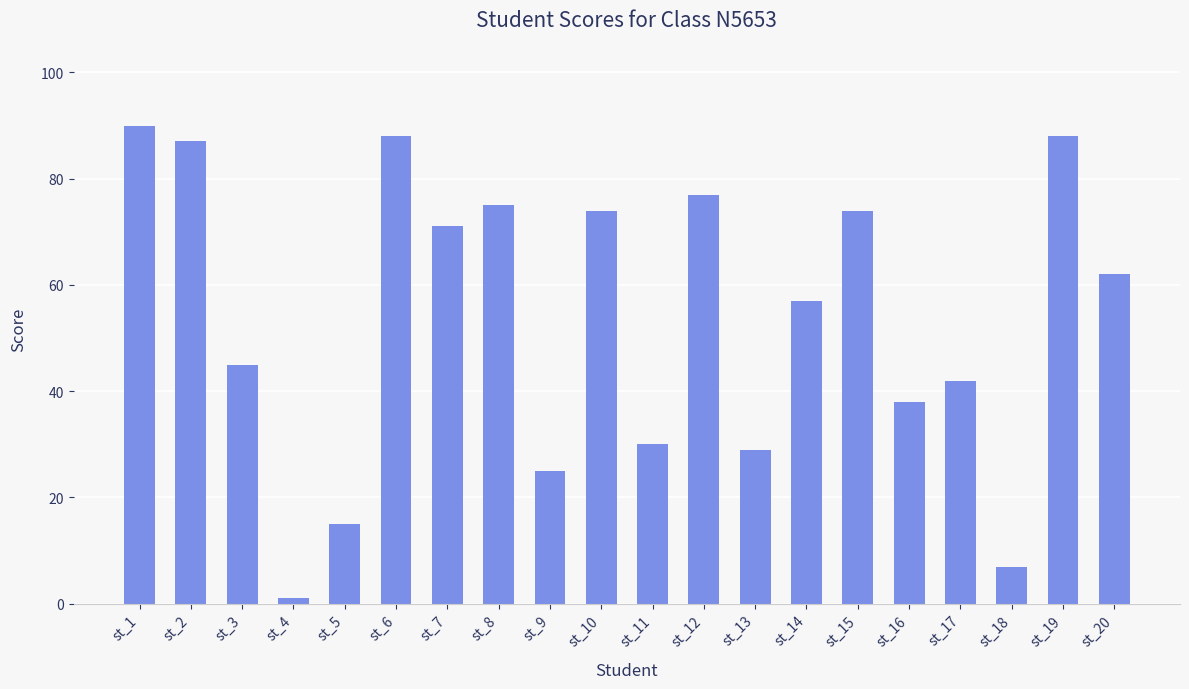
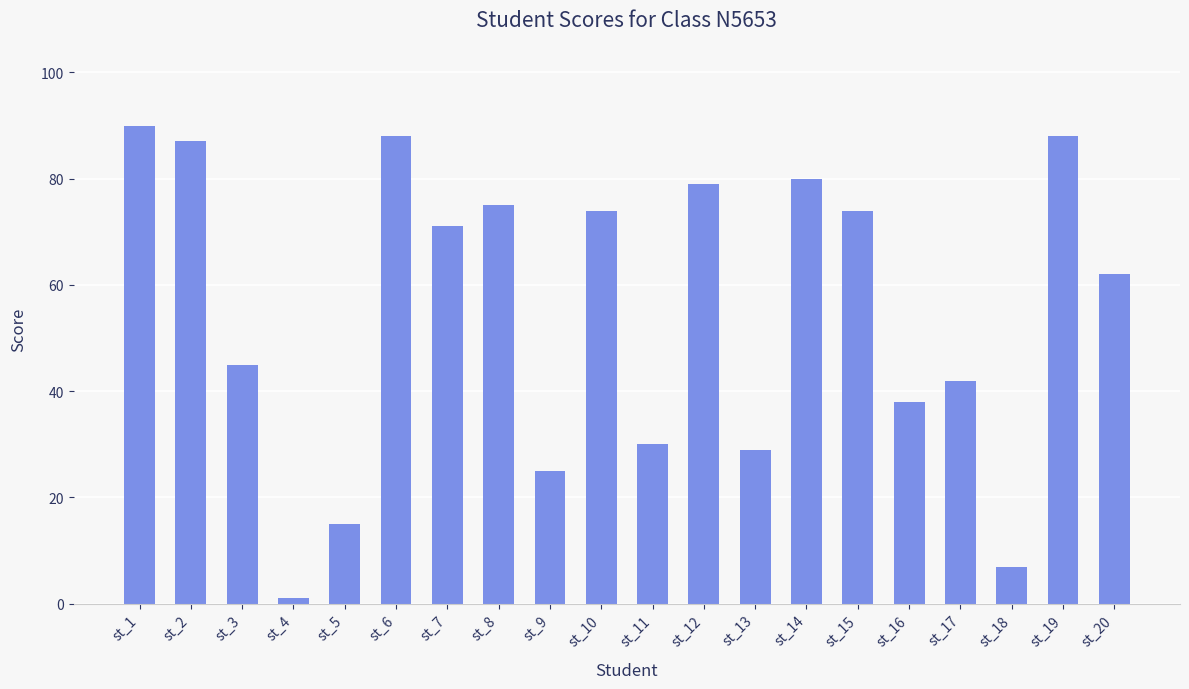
st_12: 77 -> 79
st_14: 57 -> 80
